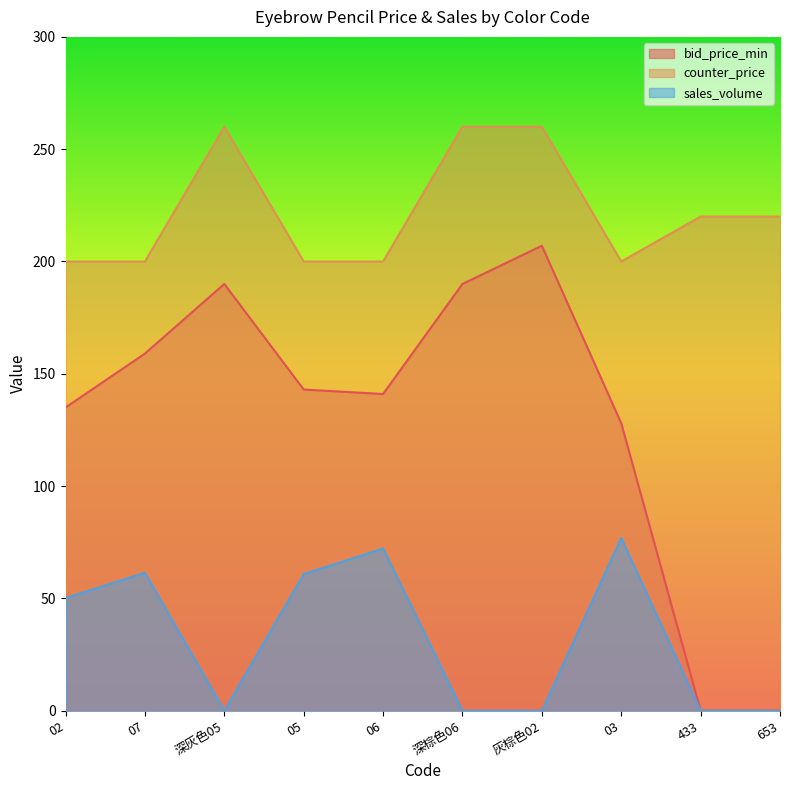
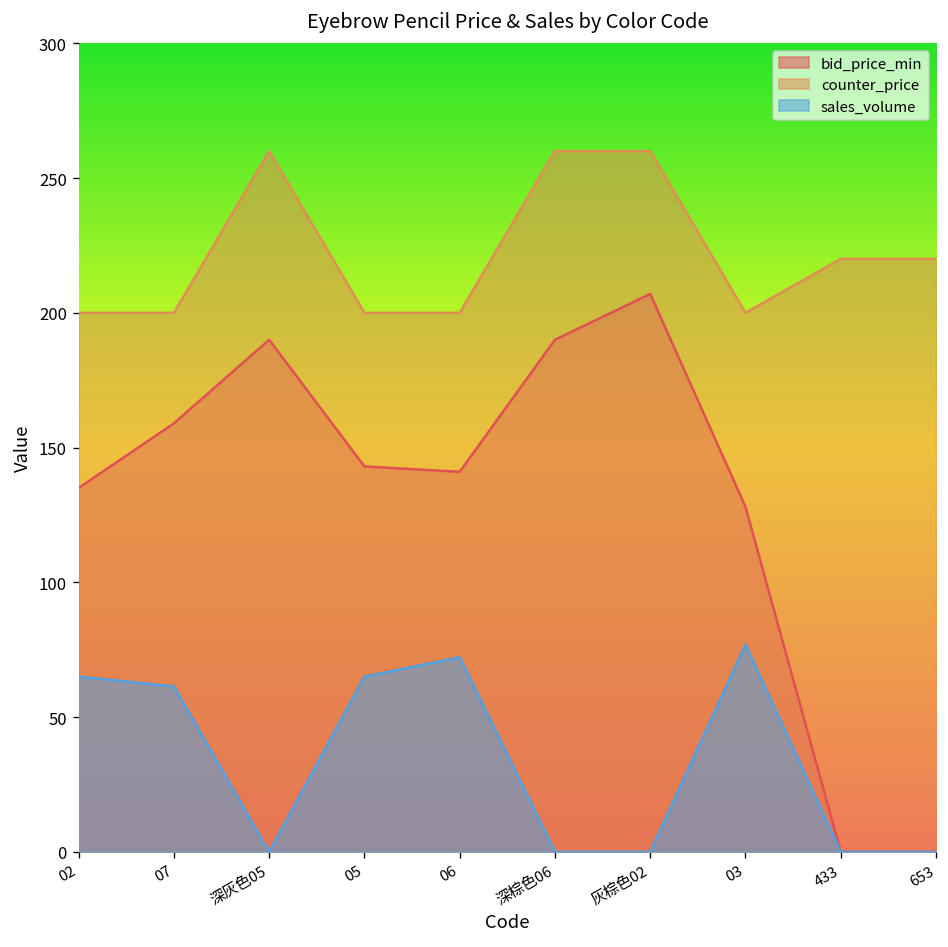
sales_volume, 02: 50 -> 65
sales_volume, 05: 61 -> 65
